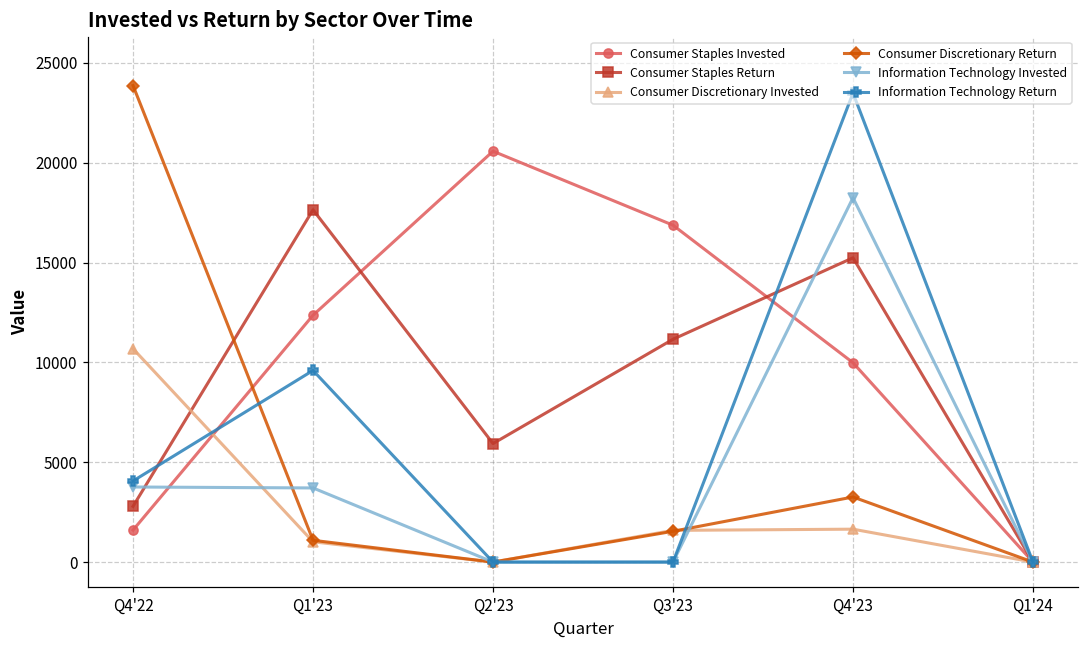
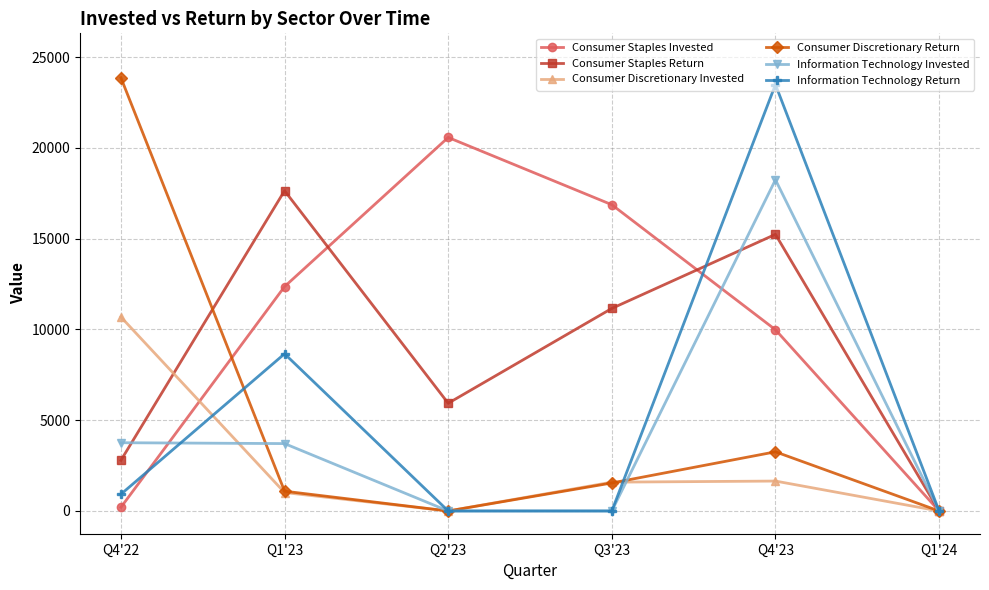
Consumer Staples Invested, Q4'22: 1600 -> 200
Information Technology Return, Q4'22: 4100 -> 900
Information Technology Return, Q1'23: 9600 -> 8700
